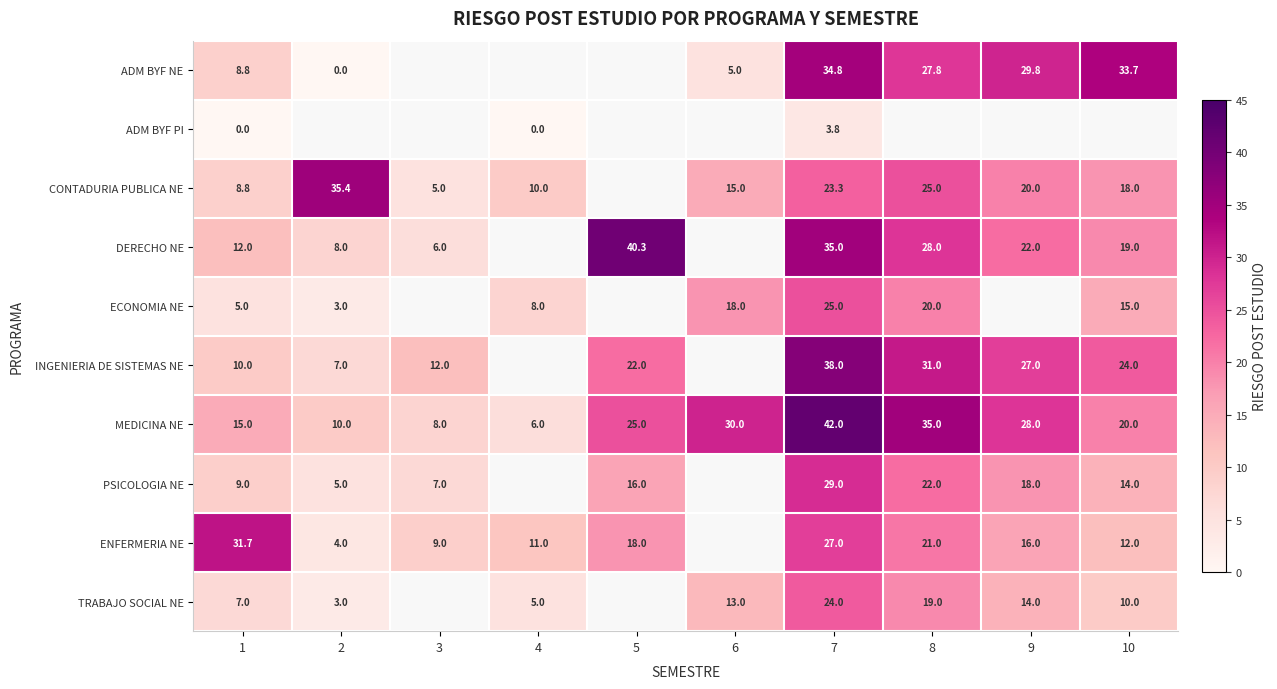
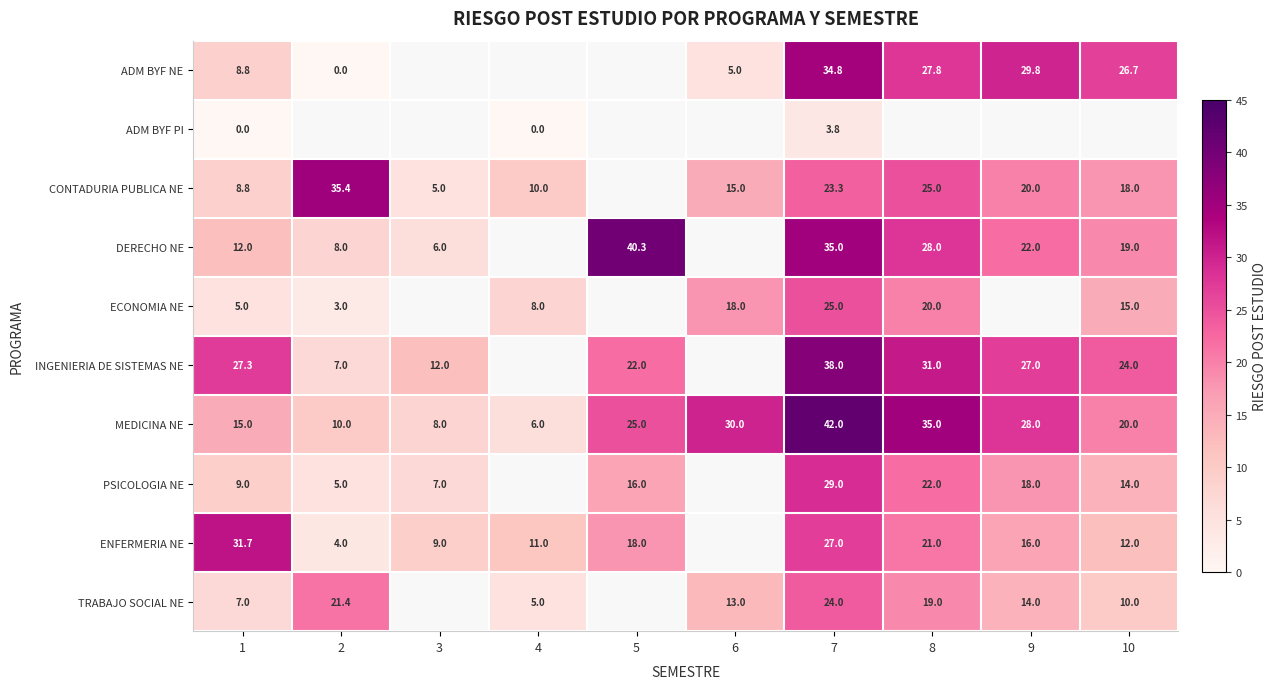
ADM BYF NE, 10: 33.7 -> 26.7
INGENIERIA DE SISTEMAS NE, 1: 10.0 -> 27.3
TRABAJO SOCIAL NE, 2: 3.0 -> 21.4
